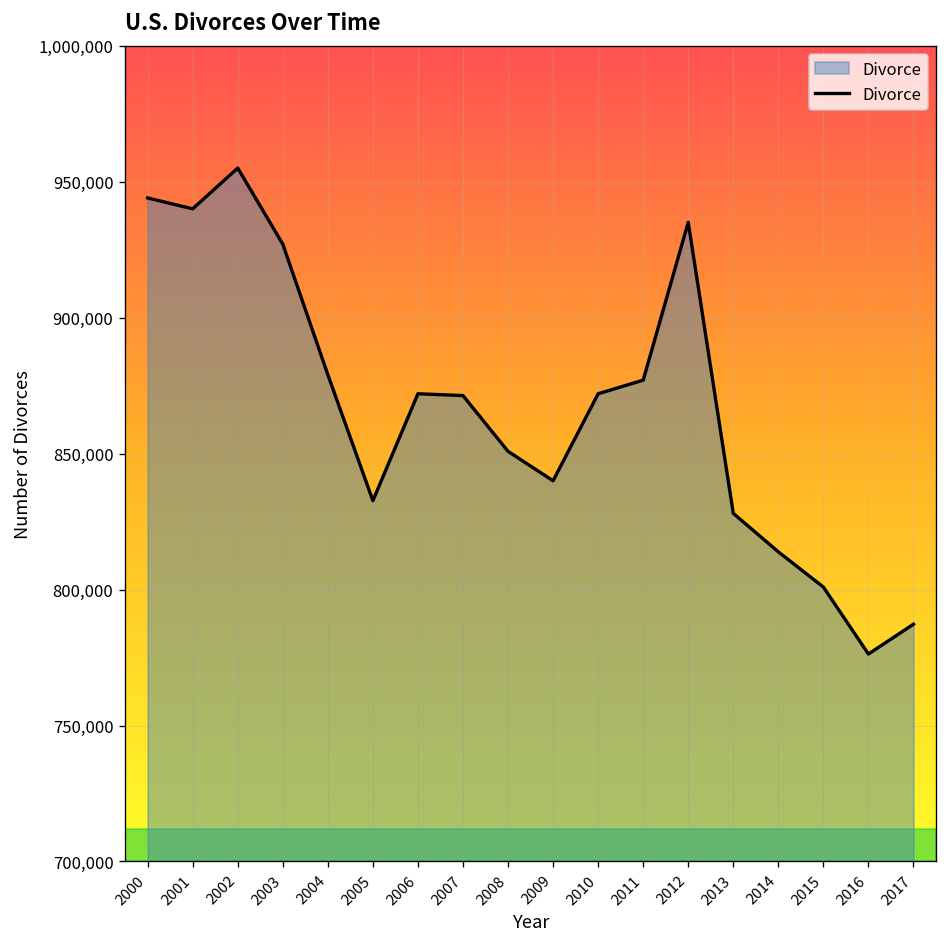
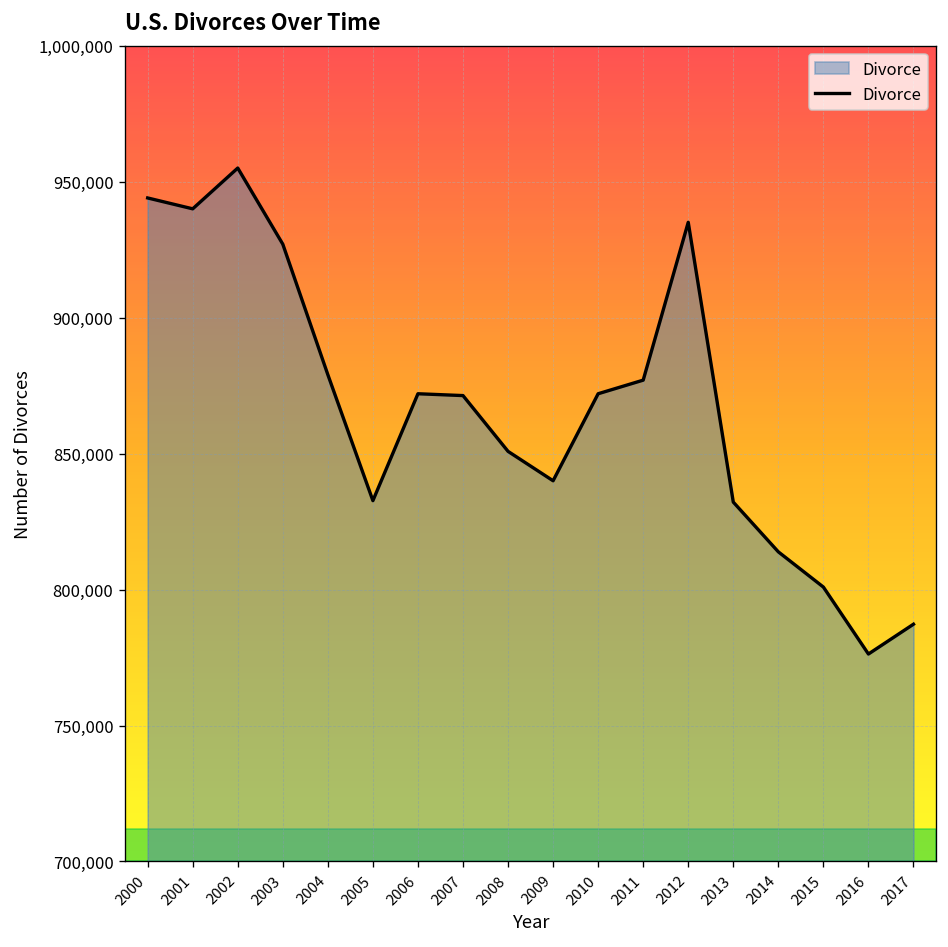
2013: 828,000 -> 832,000
